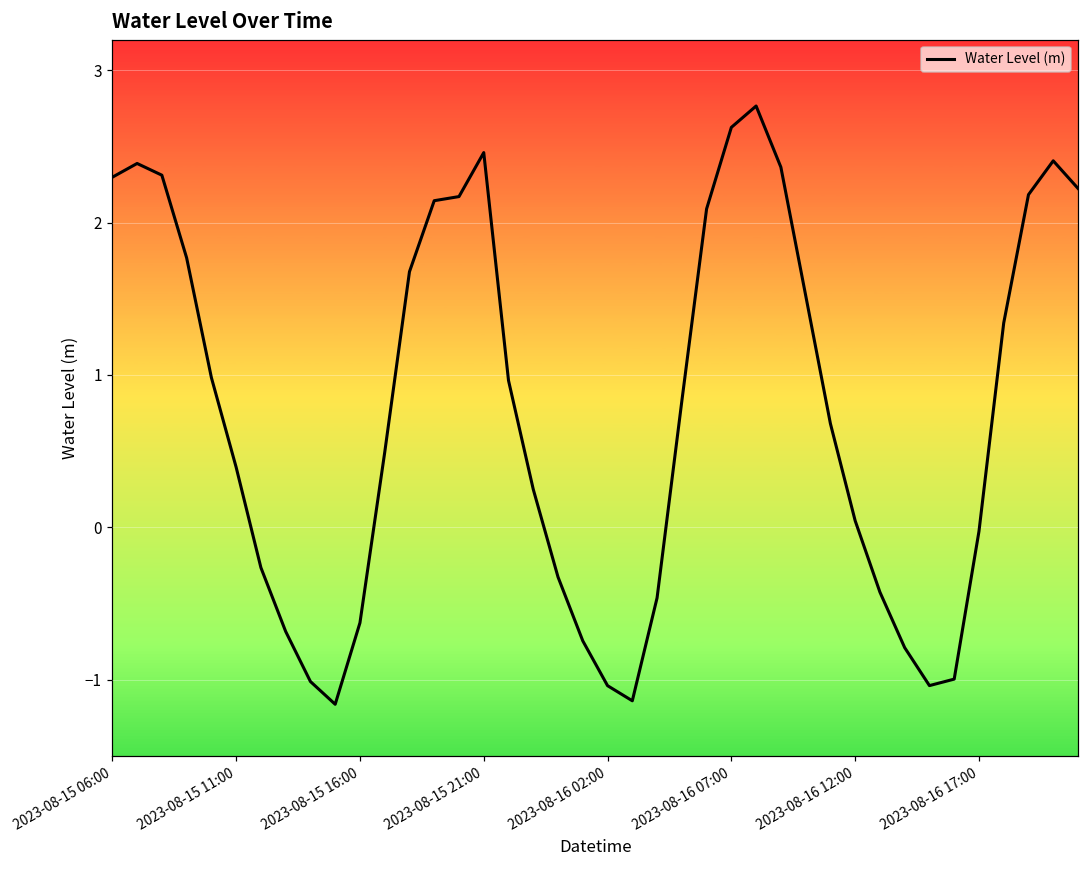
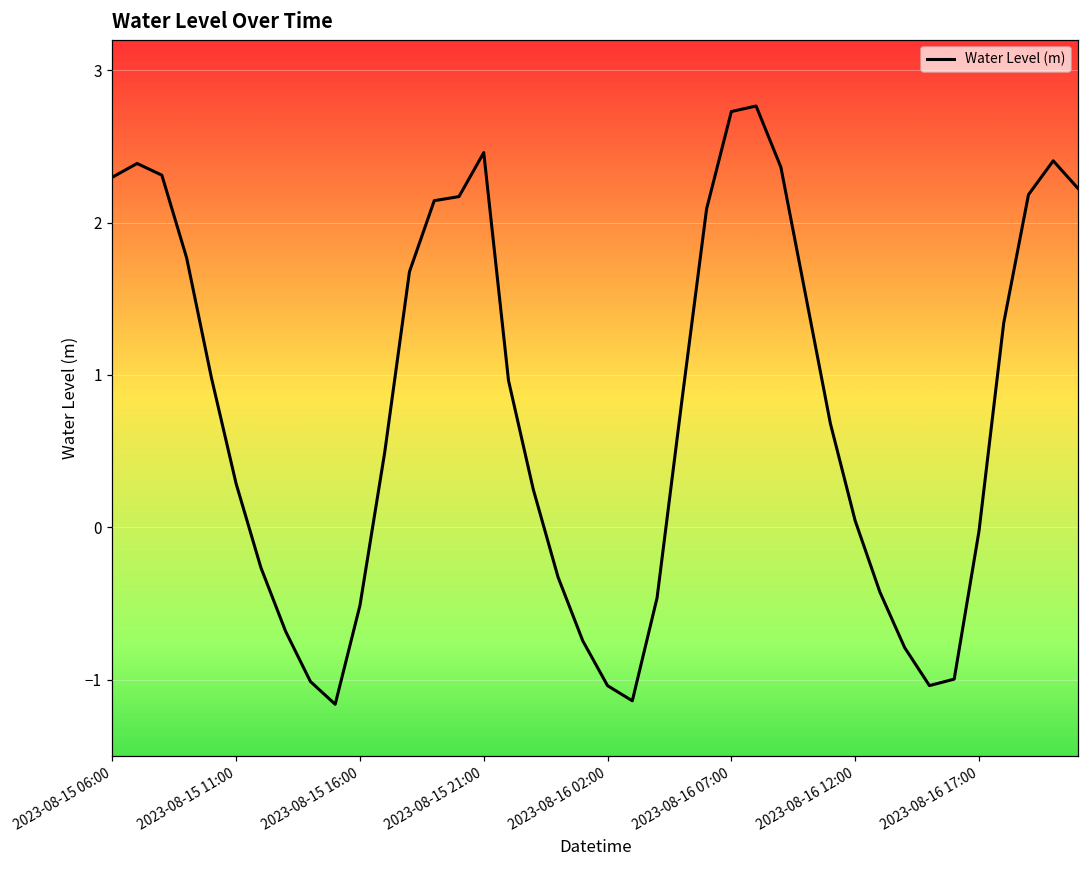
2023-08-15 11:00: 0.39 -> 0.29
2023-08-15 16:00: -0.63 -> -0.51
2023-08-16 07:00: 2.62 -> 2.73
